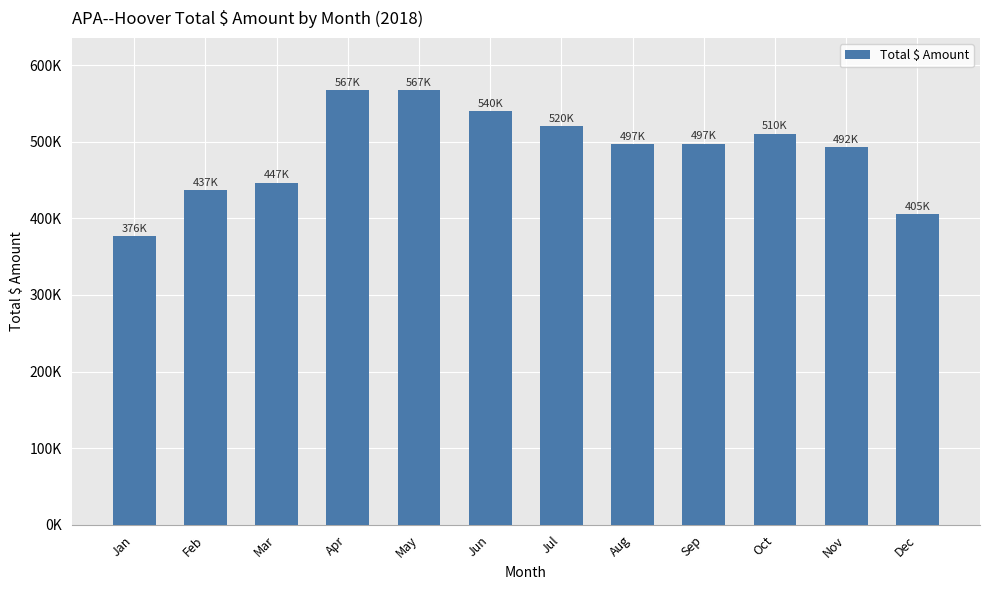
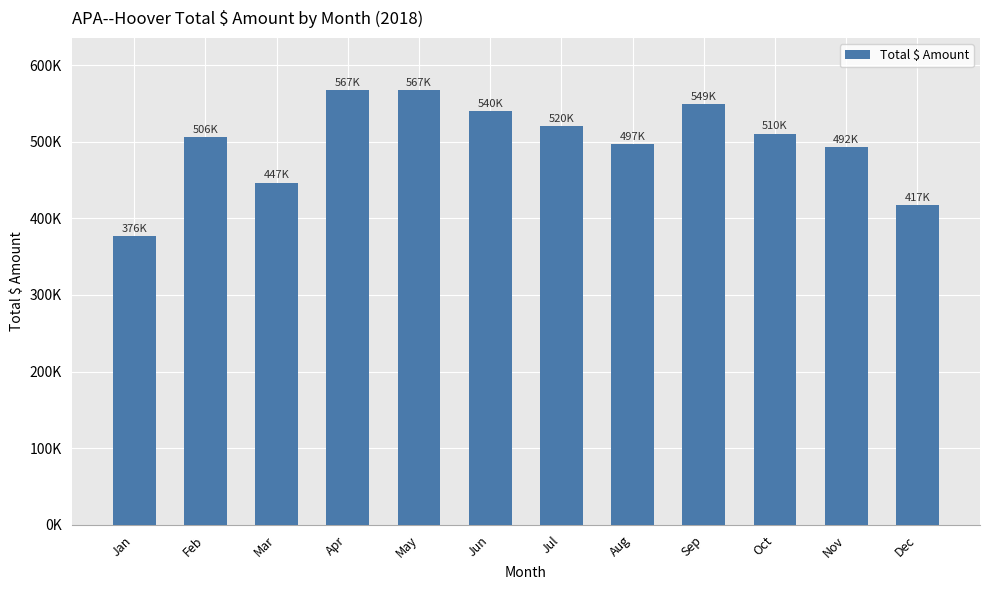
Feb: 437K -> 506K
Sep: 497K -> 549K
Dec: 405K -> 417K
